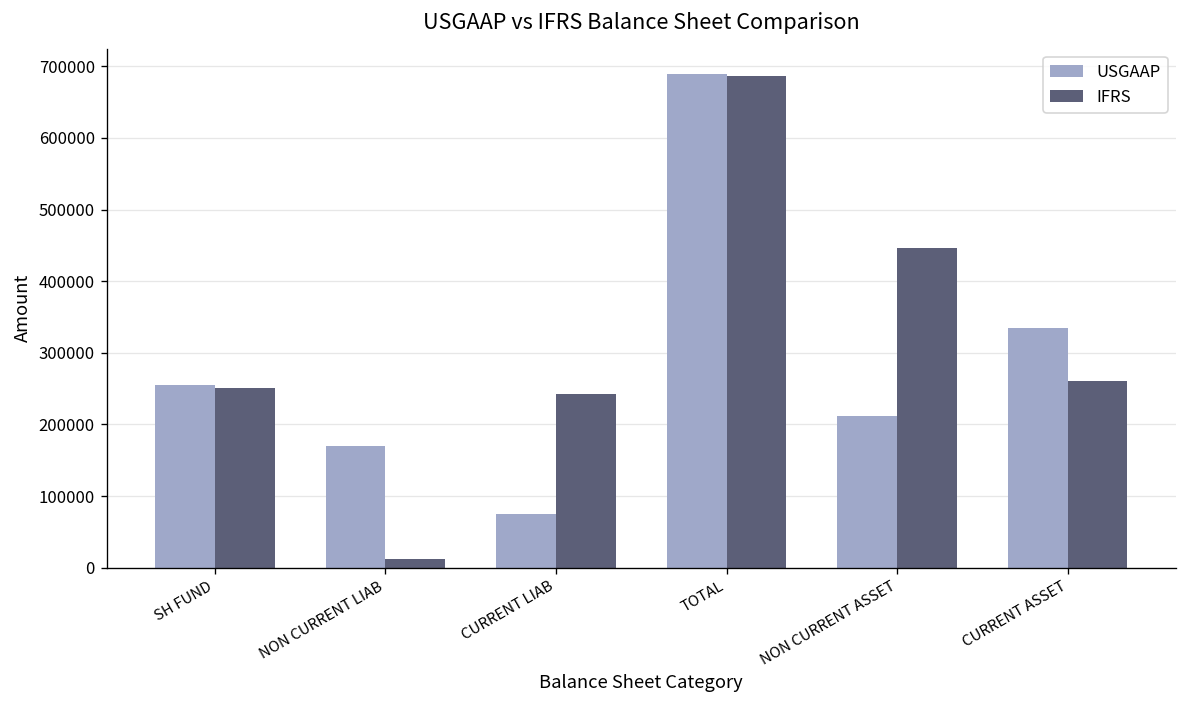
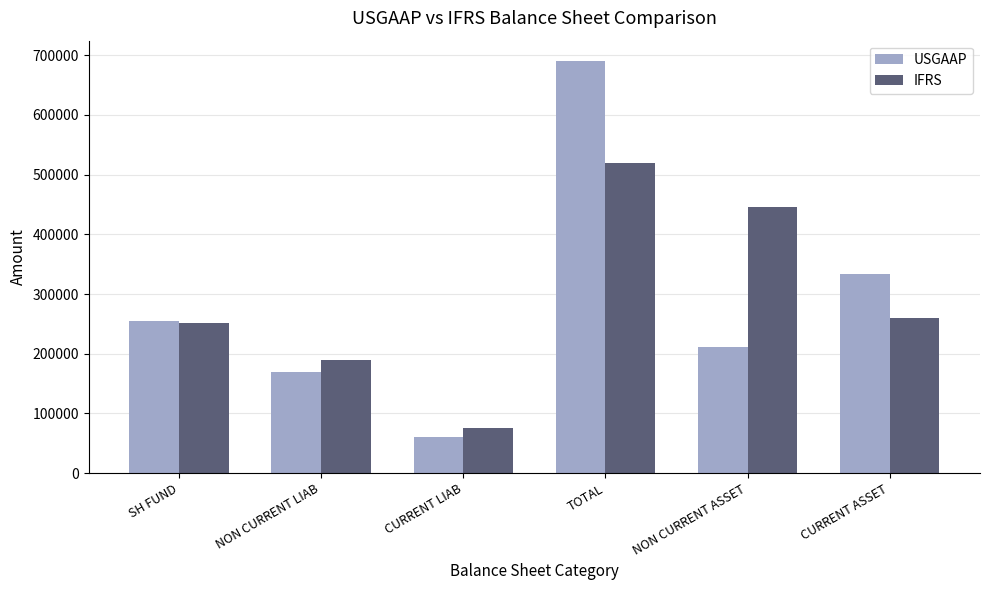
IFRS, NON CURRENT LIAB: 10000 -> 190000
USGAAP, CURRENT LIAB: 80000 -> 60000
IFRS, CURRENT LIAB: 240000 -> 80000
IFRS, TOTAL: 690000 -> 520000
